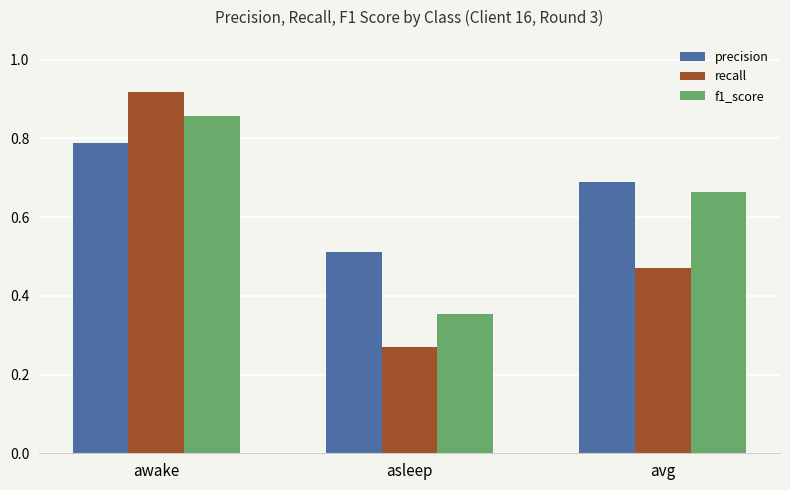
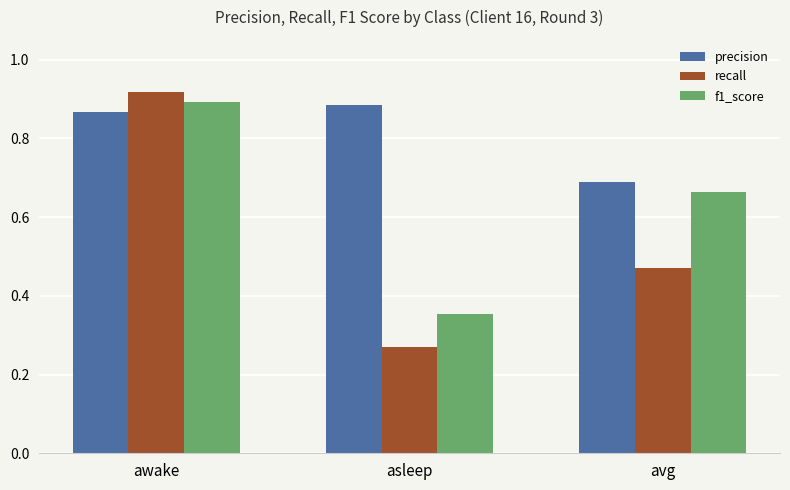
precision, awake: 0.79 -> 0.87
f1_score, awake: 0.86 -> 0.89
precision, asleep: 0.51 -> 0.89
